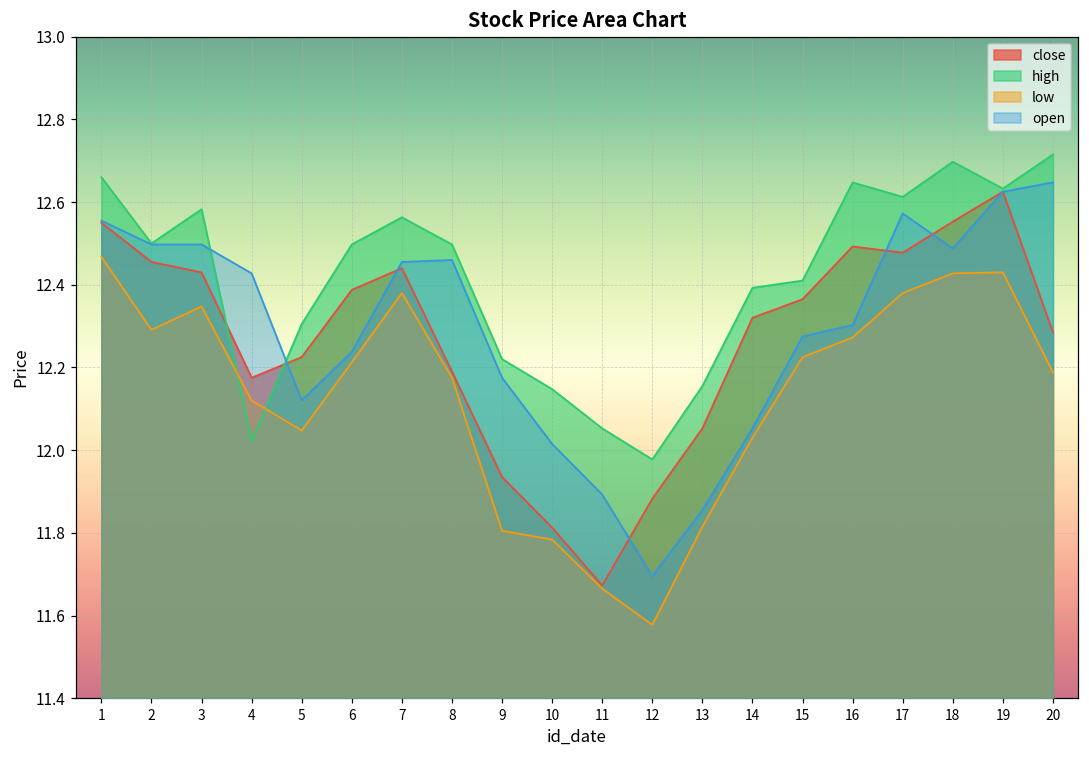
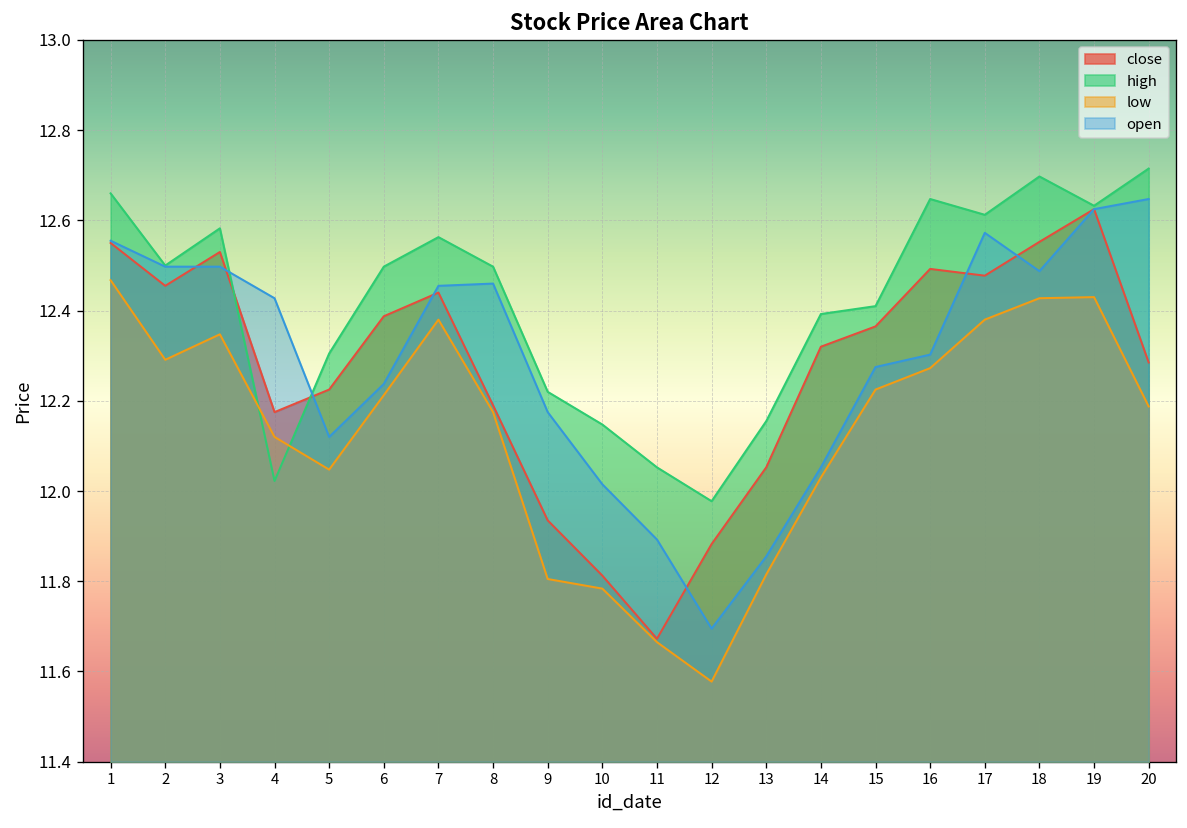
close, 3: 12.43 -> 12.53
